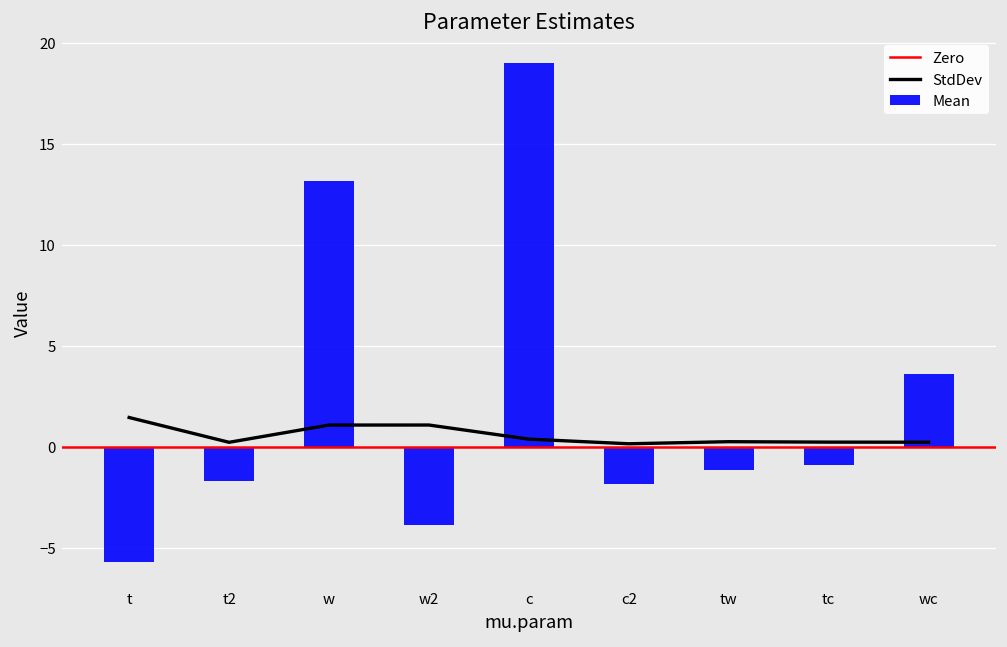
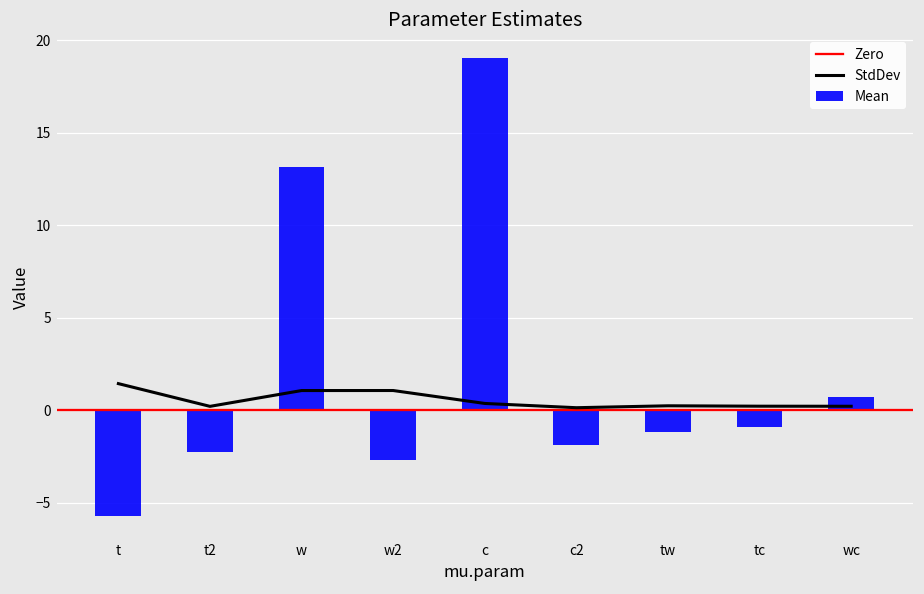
Mean, t2: -1.7 -> -2.2
Mean, w2: -3.9 -> -2.7
Mean, wc: 3.6 -> 0.7
